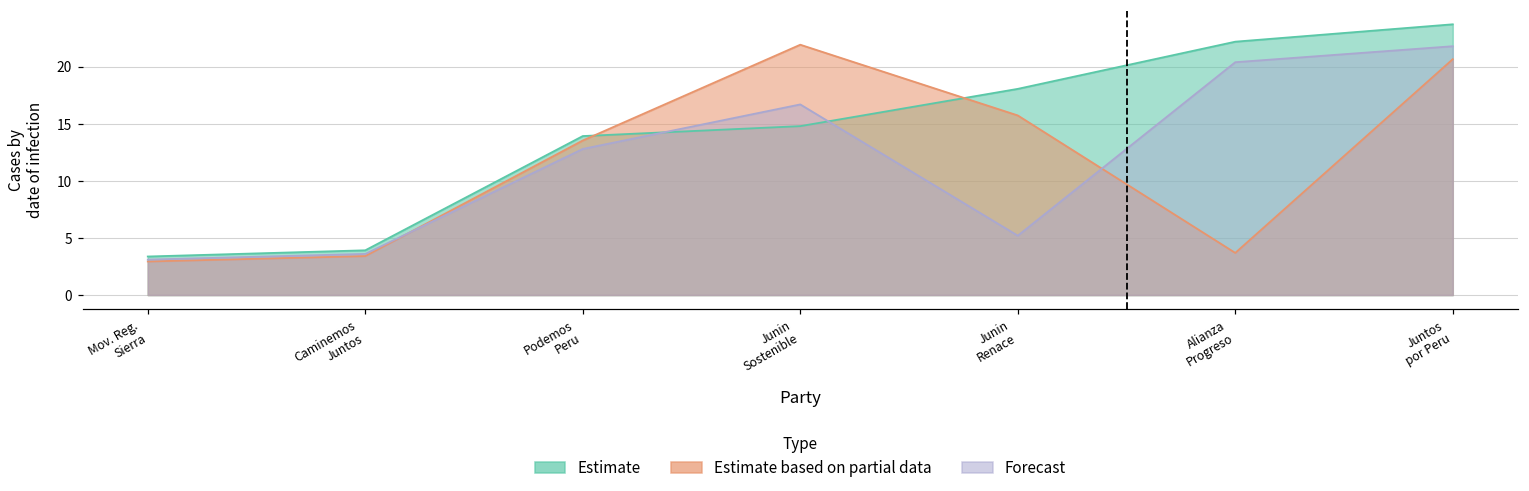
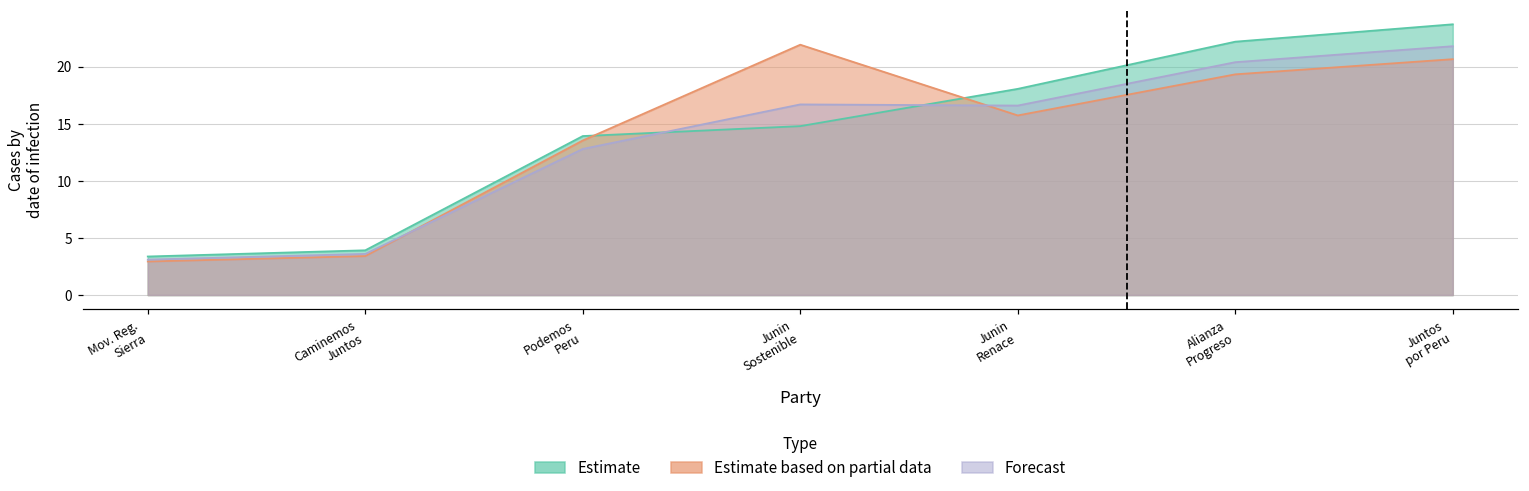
Forecast, Junin Renace: 5.2 -> 16.6
Estimate based on partial data, Alianza Progreso: 3.7 -> 19.3
